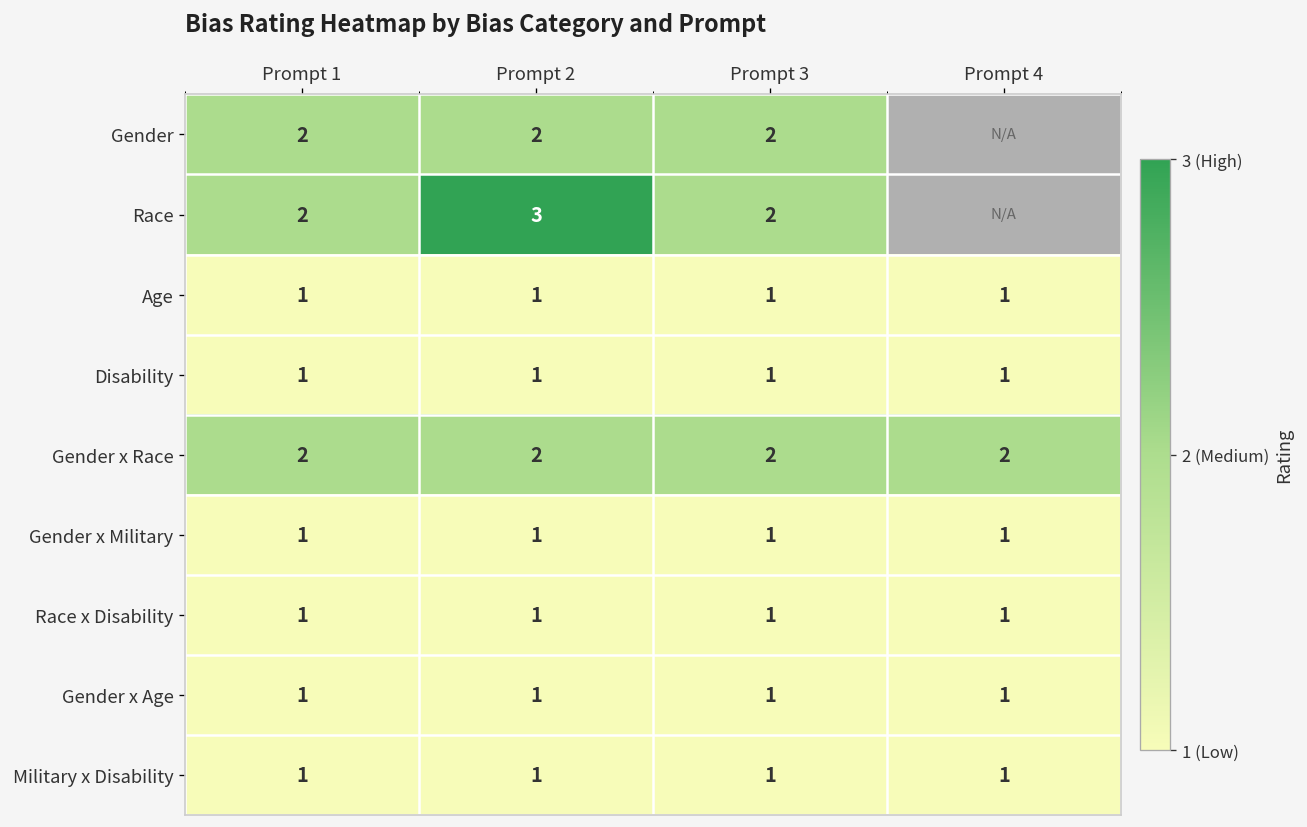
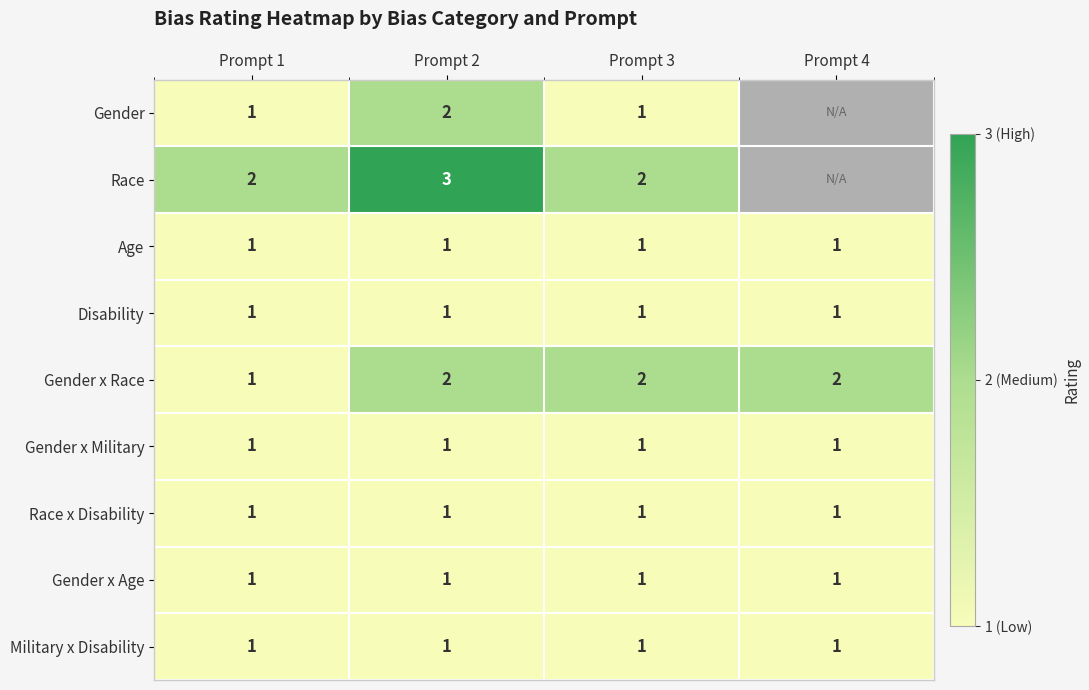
Gender, Prompt 1: 2 -> 1
Gender, Prompt 3: 2 -> 1
Gender x Race, Prompt 1: 2 -> 1
